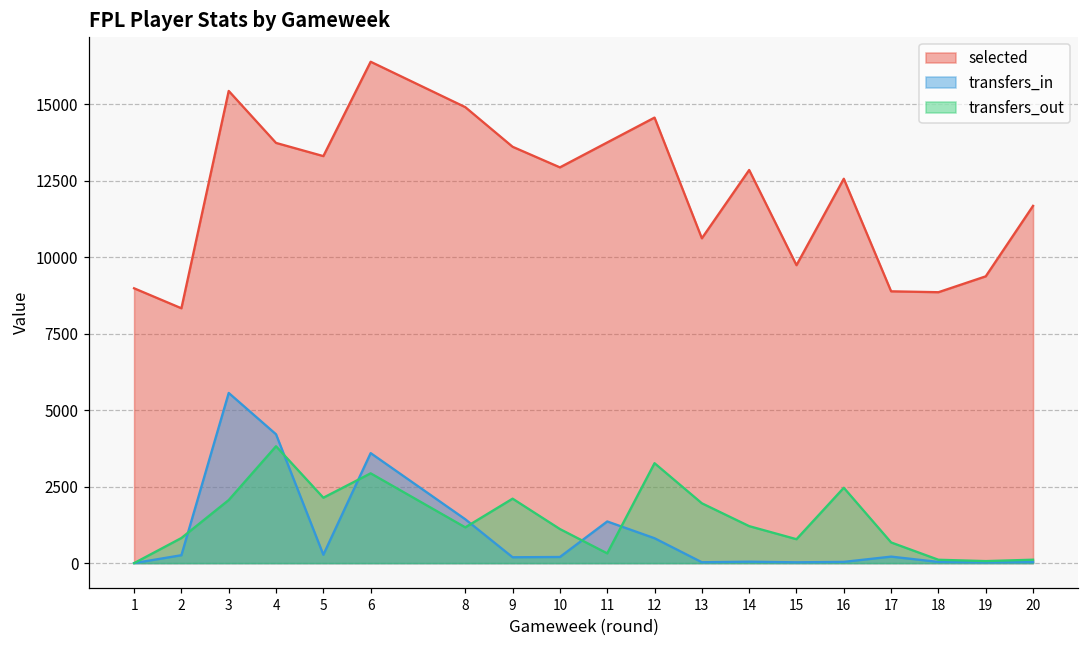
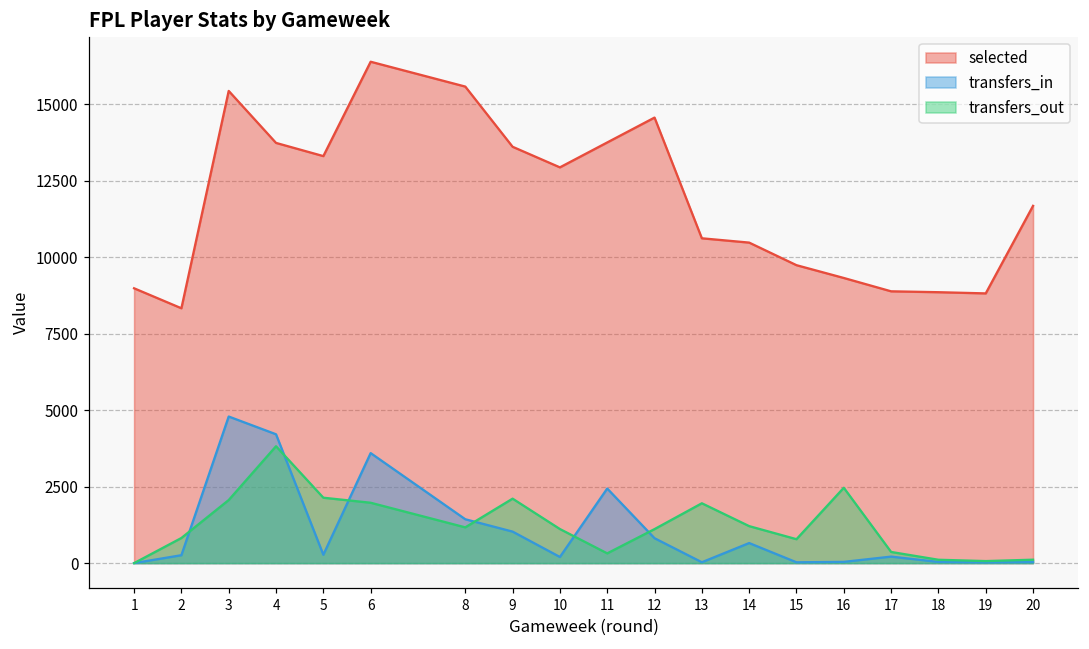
transfers_in, 3: 5600 -> 4800
transfers_out, 6: 2900 -> 2000
selected, 8: 14900 -> 15600
transfers_in, 9: 200 -> 1000
transfers_in, 11: 1400 -> 2400
transfers_out, 12: 3300 -> 1100
selected, 14: 12800 -> 10500
transfers_in, 14: 0 -> 700
selected, 16: 12600 -> 9300
transfers_out, 17: 700 -> 400
selected, 19: 9400 -> 8800
